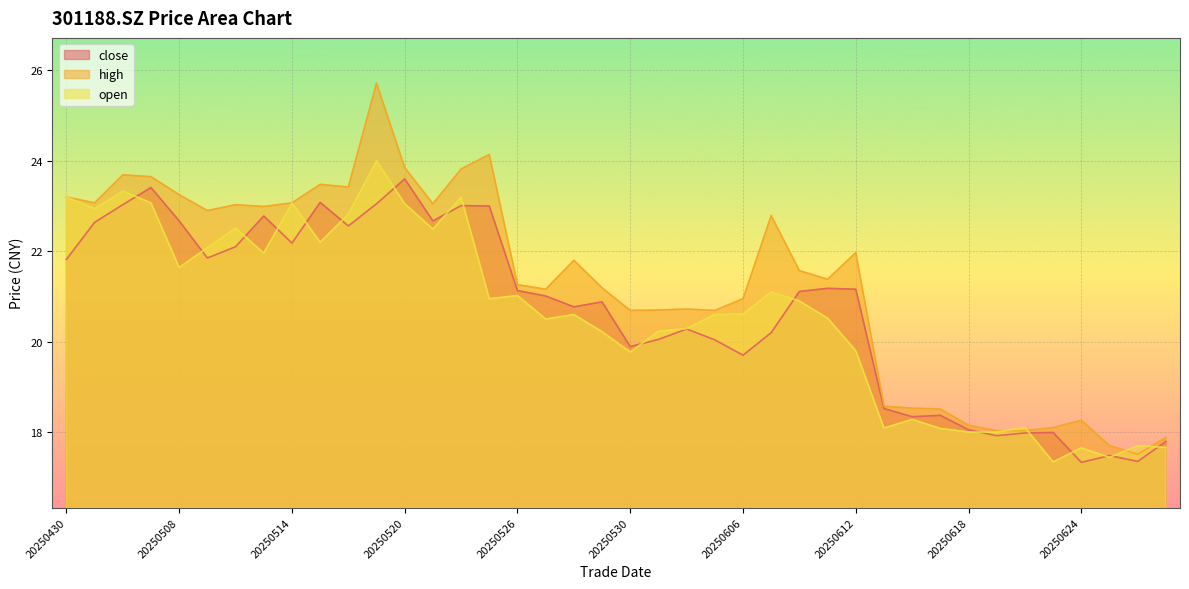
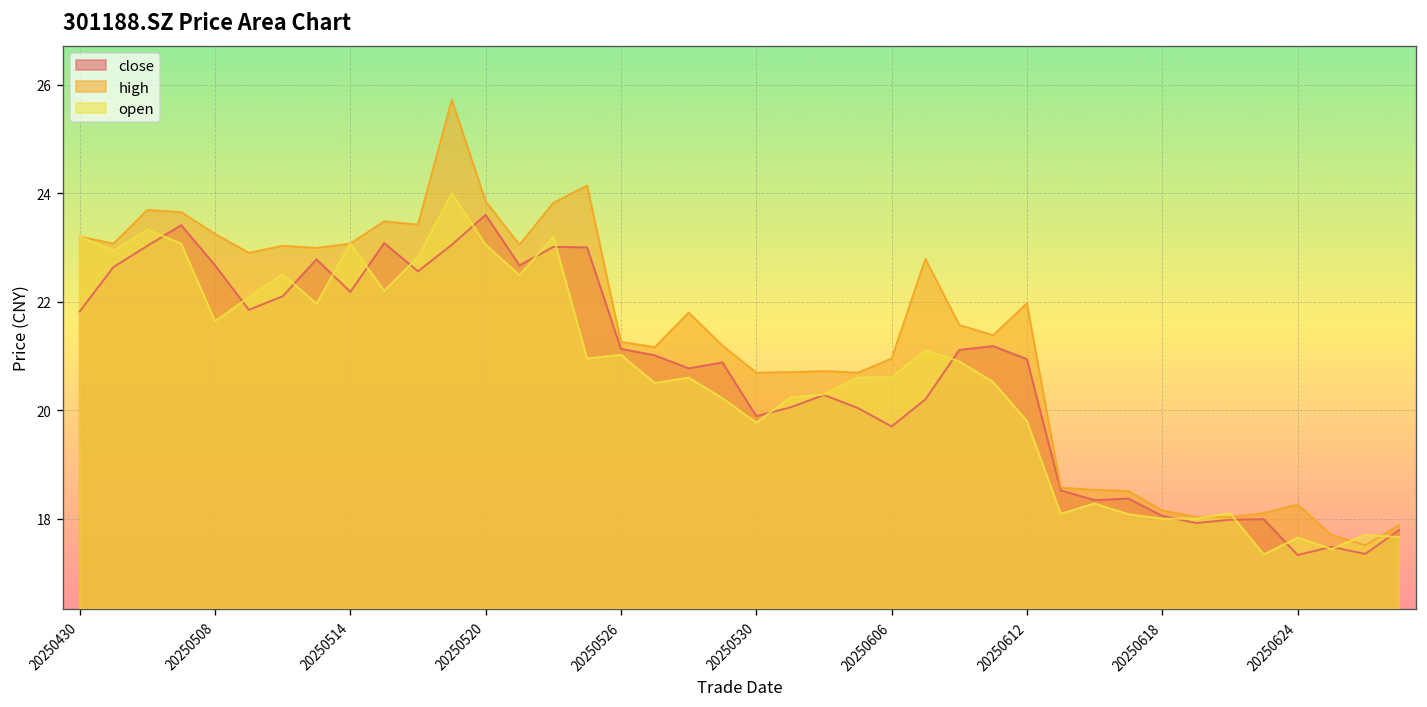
close, 20250612: 21.2 -> 20.9
